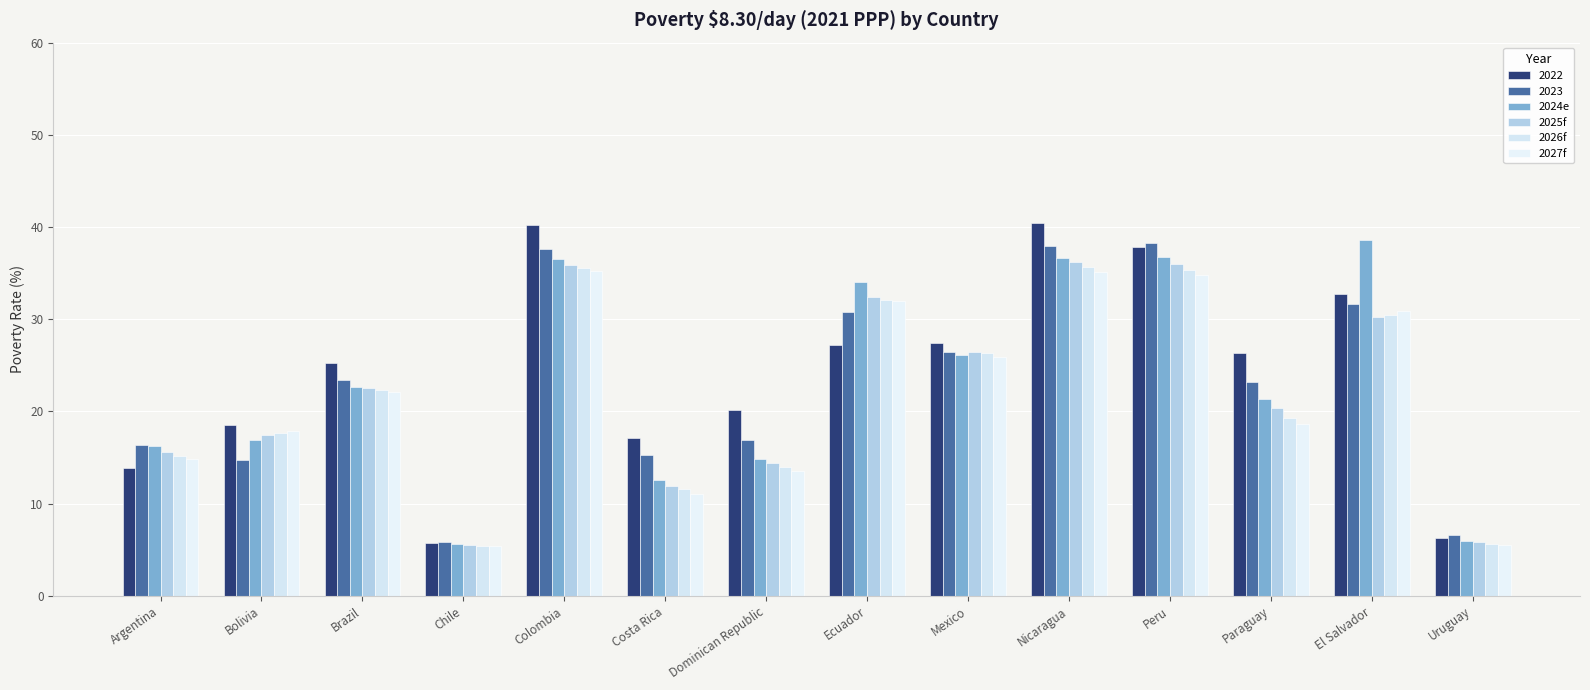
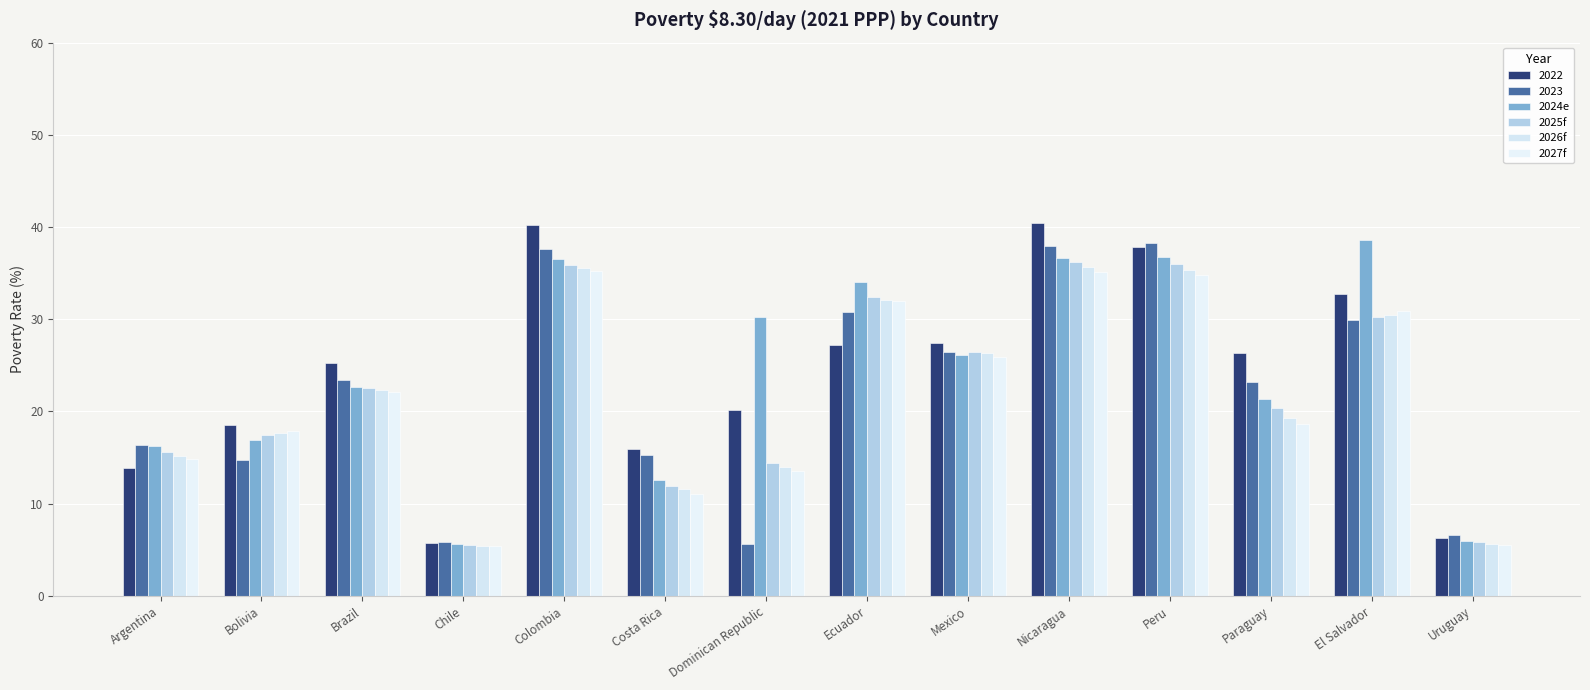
2022, Costa Rica: 17 -> 16
2023, Dominican Republic: 17 -> 6
2024e, Dominican Republic: 15 -> 30
2023, El Salvador: 32 -> 30
